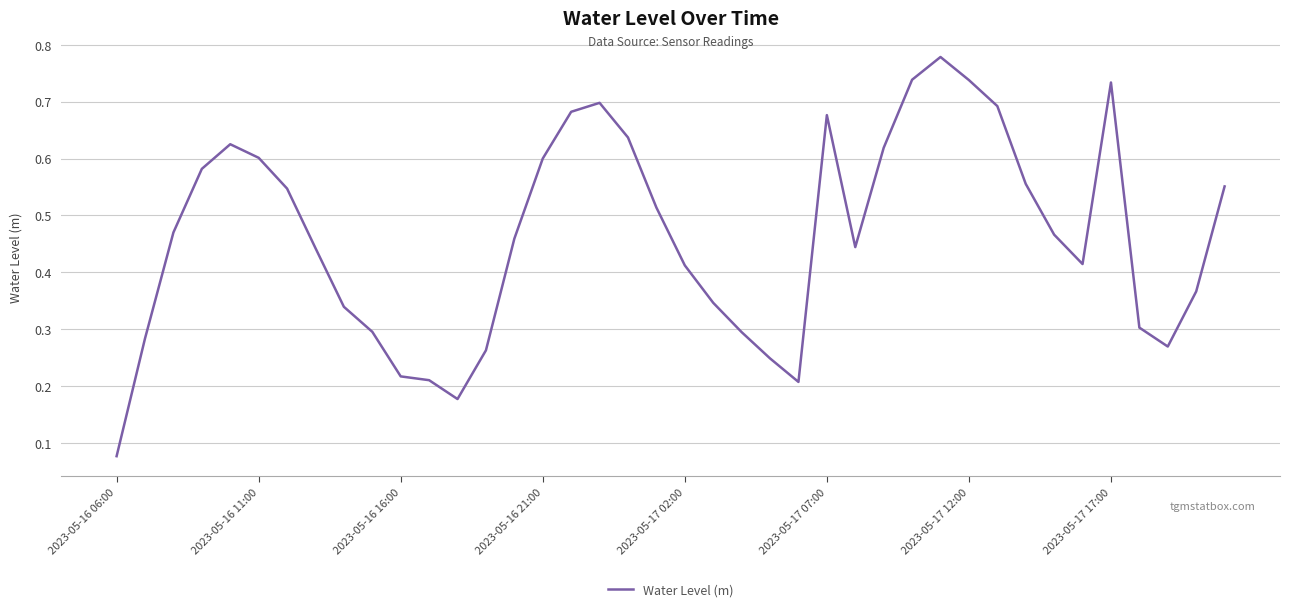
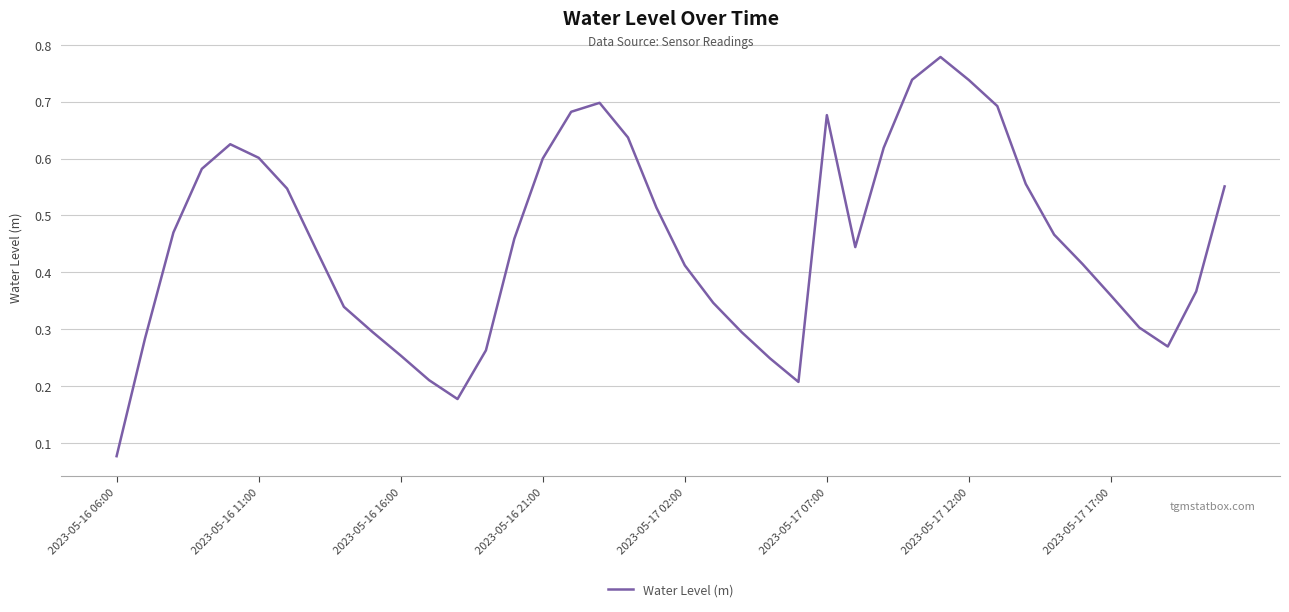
2023-05-16 16:00: 0.22 -> 0.25
2023-05-17 17:00: 0.73 -> 0.36
